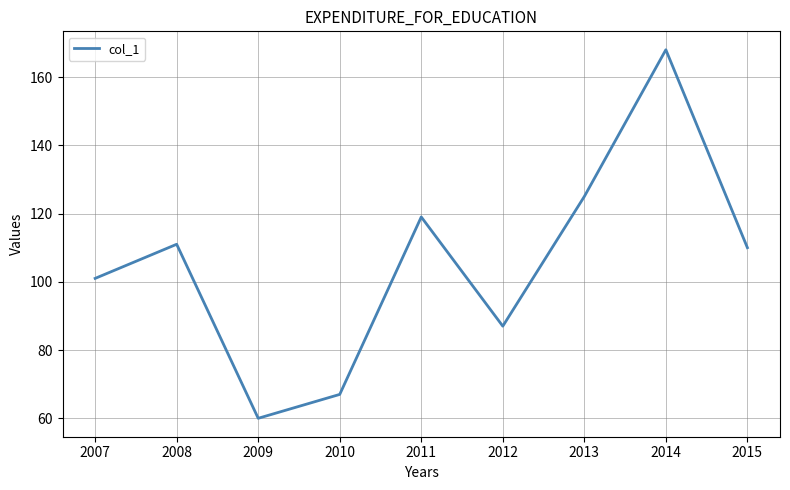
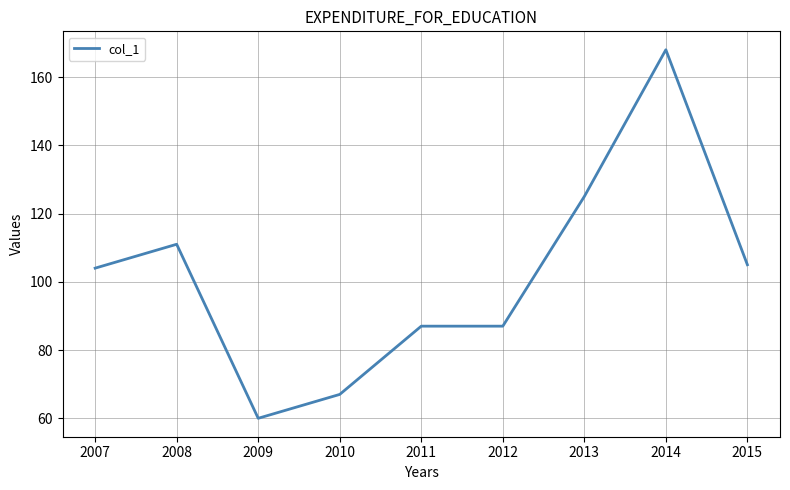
2007: 101 -> 104
2011: 119 -> 87
2015: 110 -> 105
